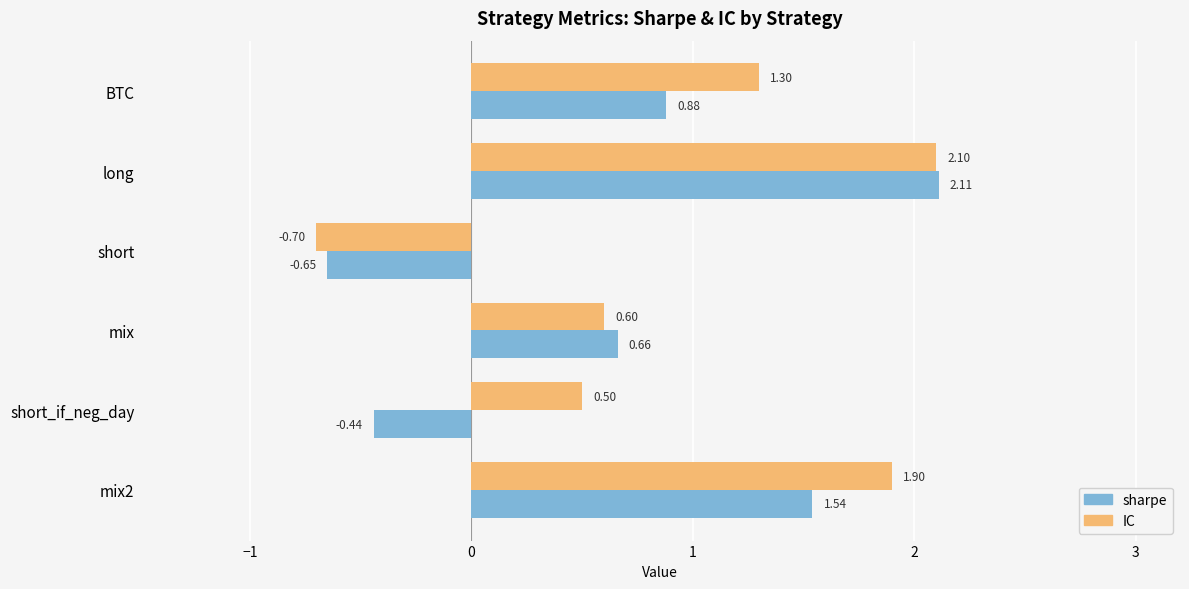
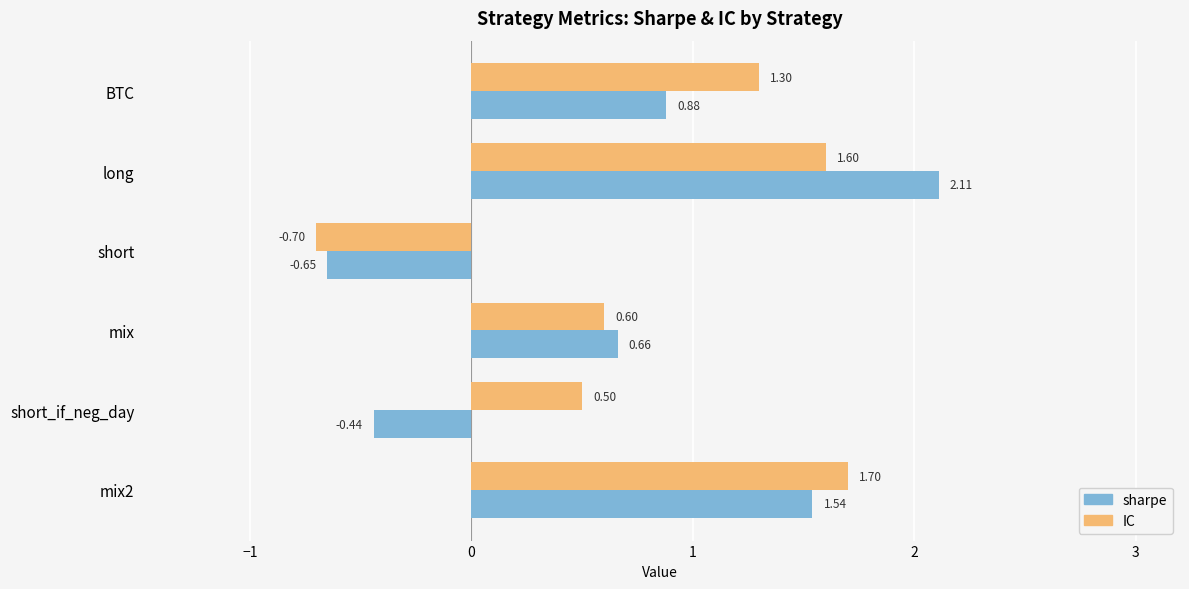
IC, long: 2.10 -> 1.60
IC, mix2: 1.90 -> 1.70
